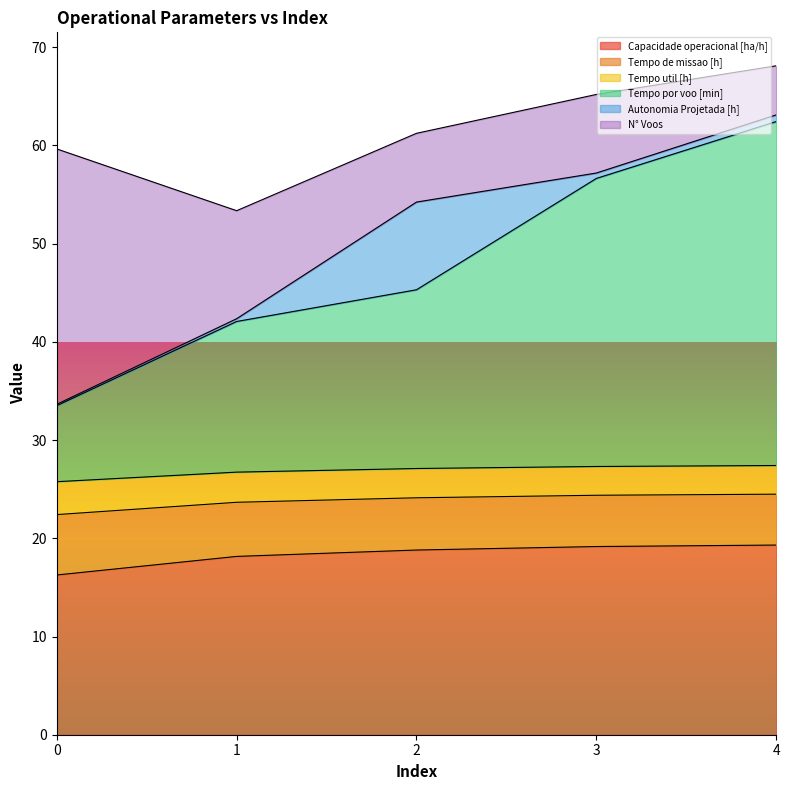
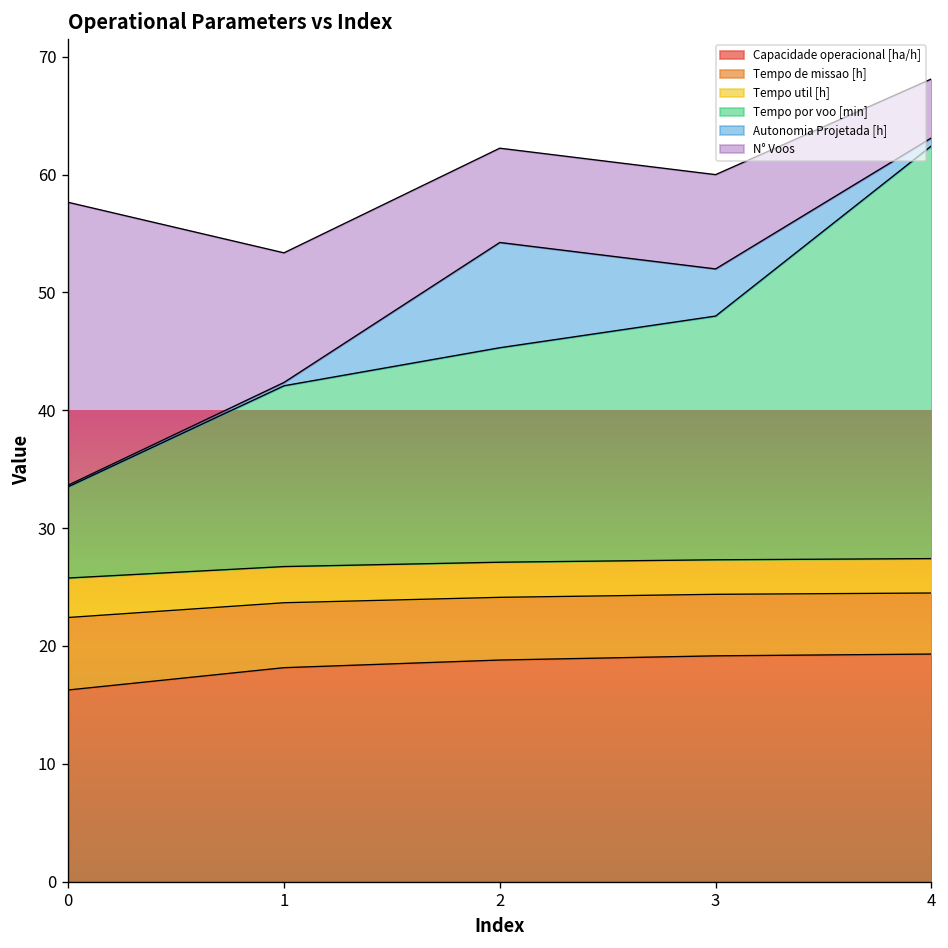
N° Voos, 0: 26 -> 24
N° Voos, 2: 7 -> 8
Tempo por voo [min], 3: 29 -> 21
Autonomia Projetada [h], 3: 1 -> 4
